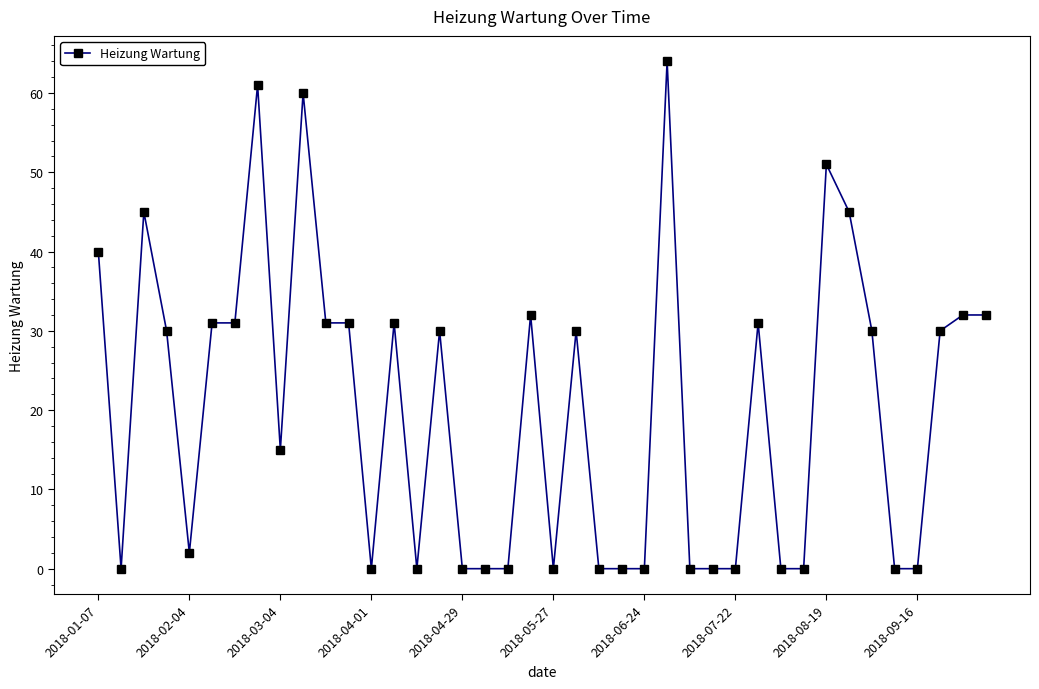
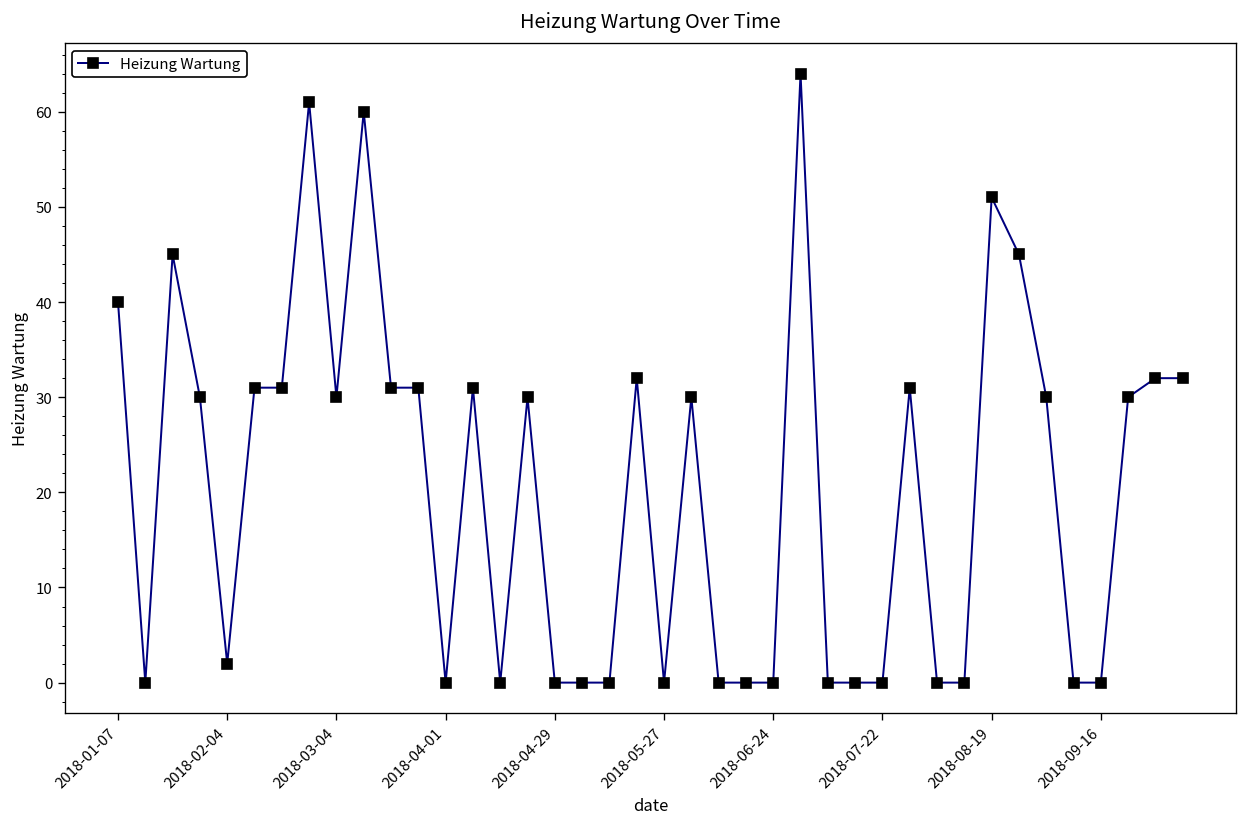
2018-03-04: 15 -> 30
